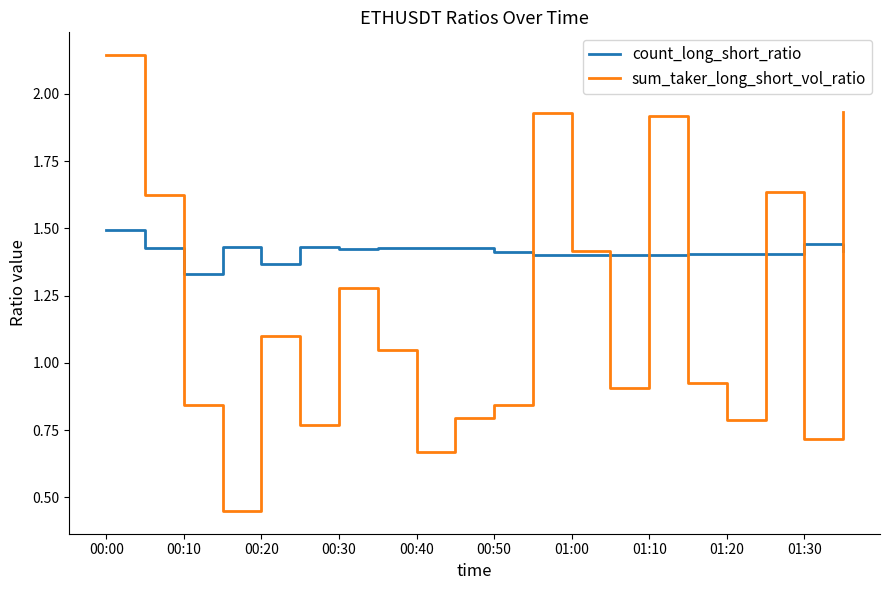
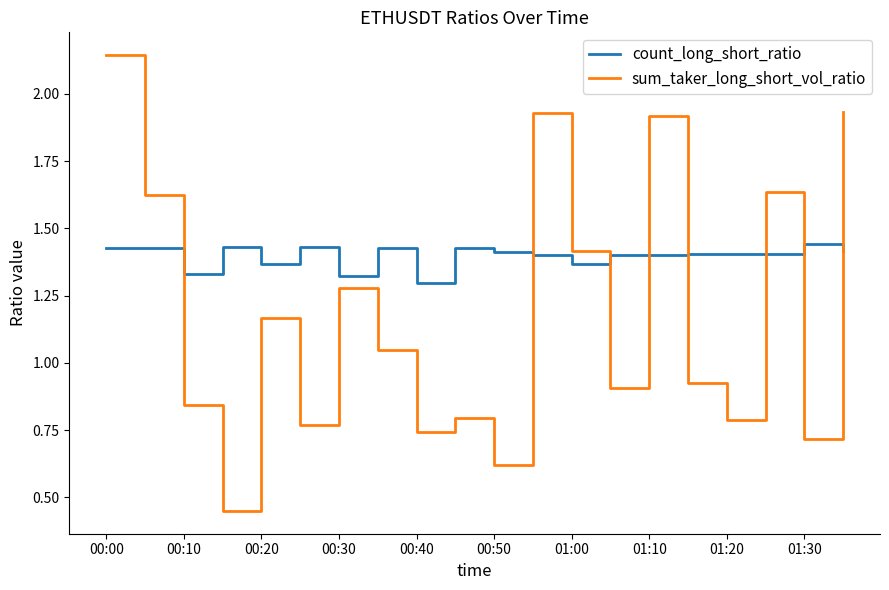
count_long_short_ratio, 00:00: 1.49 -> 1.43
sum_taker_long_short_vol_ratio, 00:20: 1.10 -> 1.17
count_long_short_ratio, 00:30: 1.42 -> 1.32
count_long_short_ratio, 00:40: 1.43 -> 1.30
sum_taker_long_short_vol_ratio, 00:40: 0.67 -> 0.74
sum_taker_long_short_vol_ratio, 00:50: 0.84 -> 0.62
count_long_short_ratio, 01:00: 1.40 -> 1.37
